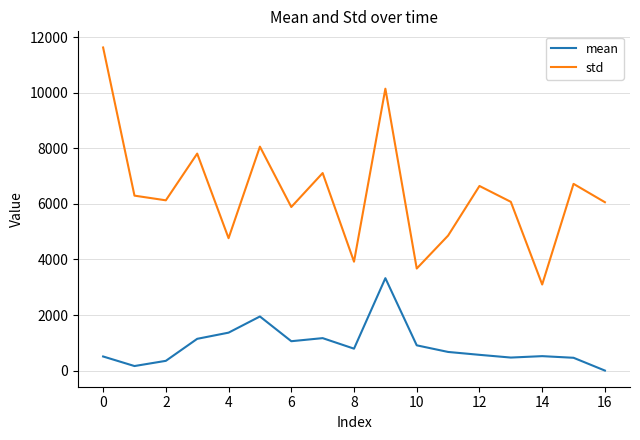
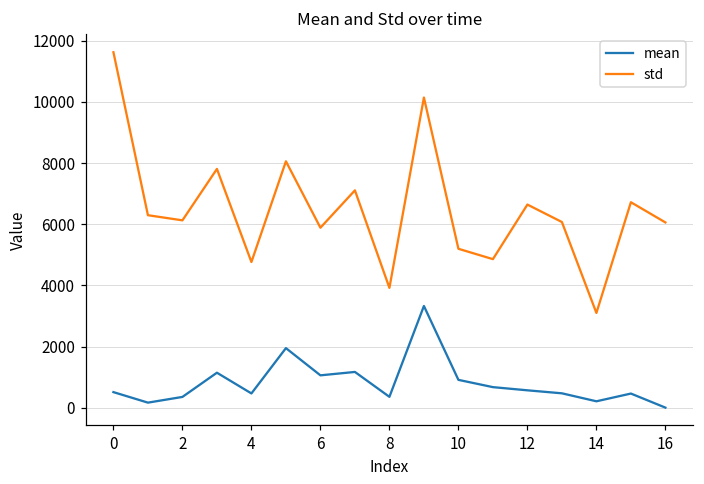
mean, 4: 1400 -> 500
mean, 8: 800 -> 400
std, 10: 3700 -> 5200
mean, 14: 500 -> 200
